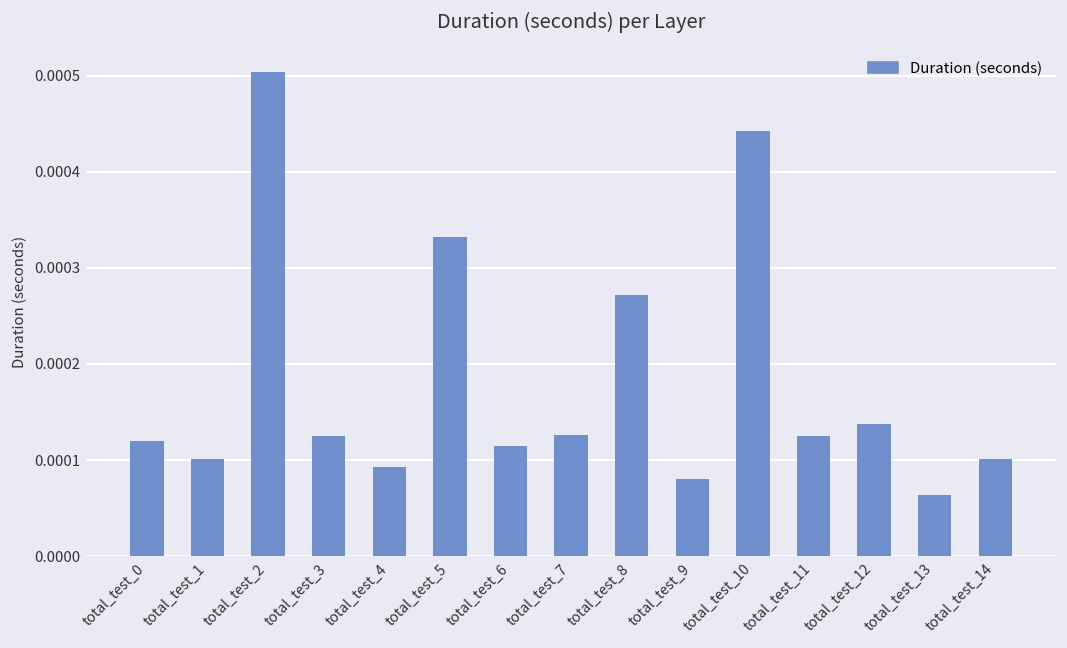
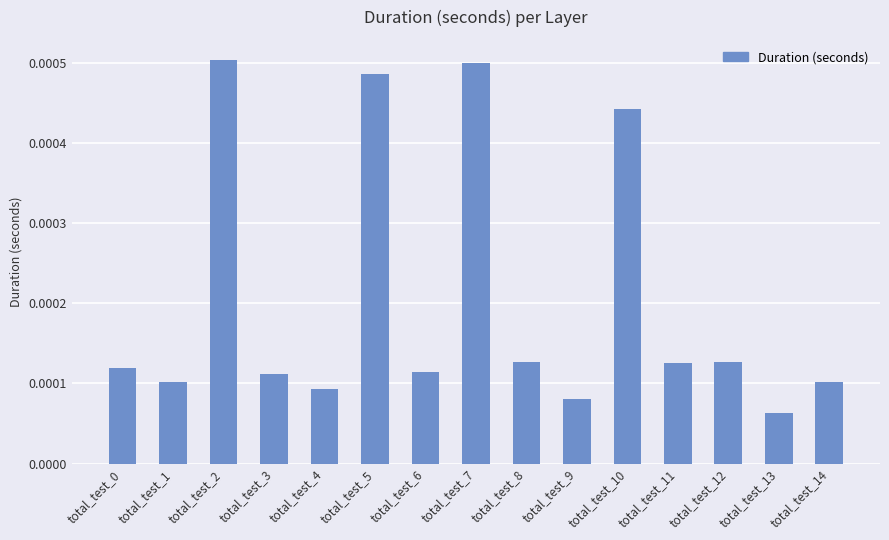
total_test_3: 0.00012 -> 0.00011
total_test_5: 0.00033 -> 0.00049
total_test_7: 0.00013 -> 0.00050
total_test_8: 0.00027 -> 0.00013
total_test_12: 0.00014 -> 0.00013
